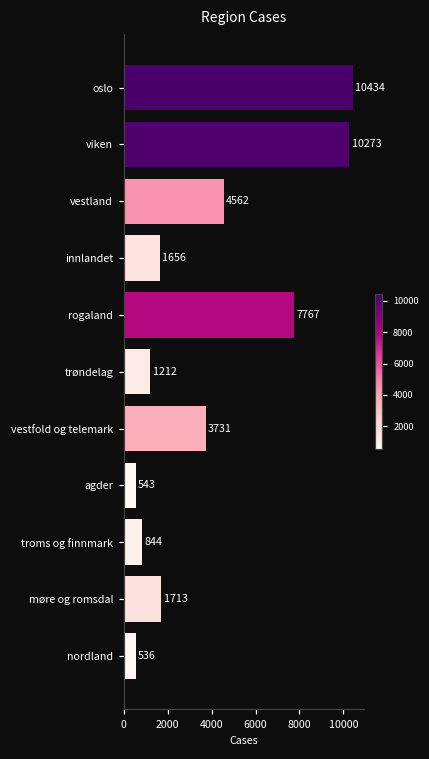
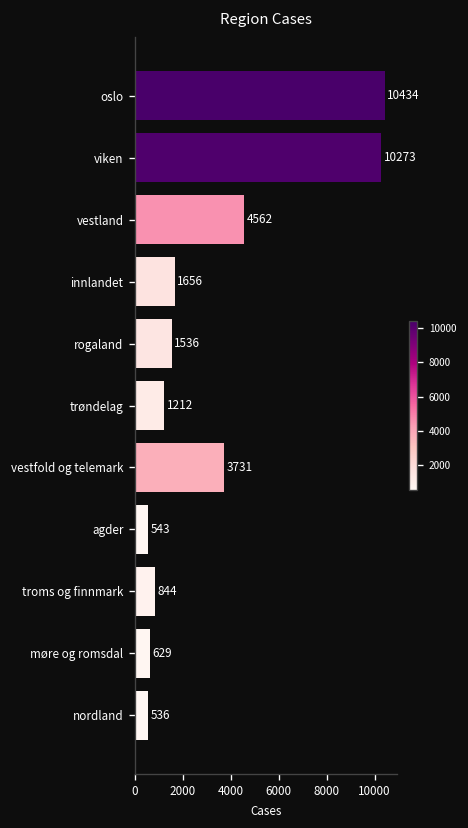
rogaland: 7767 -> 1536
møre og romsdal: 1713 -> 629
